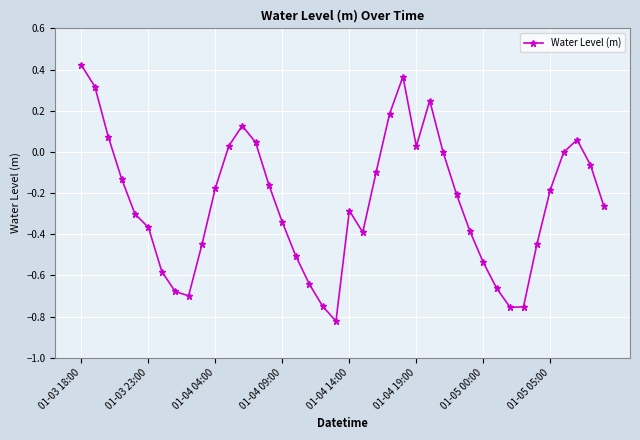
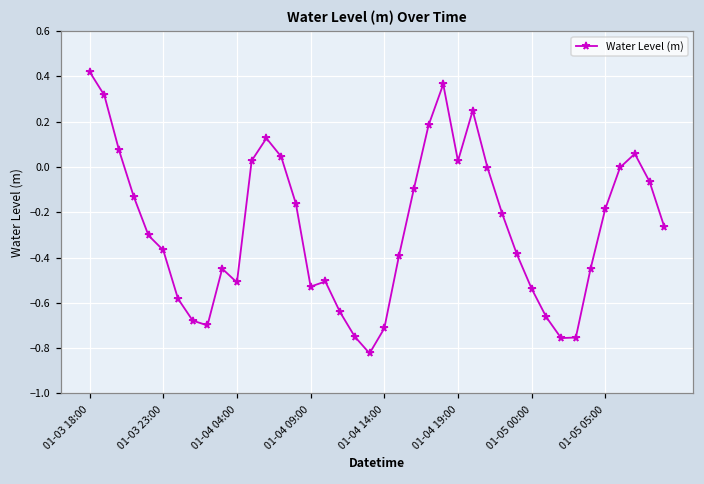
01-04 04:00: -0.18 -> -0.51
01-04 09:00: -0.34 -> -0.53
01-04 14:00: -0.29 -> -0.71
